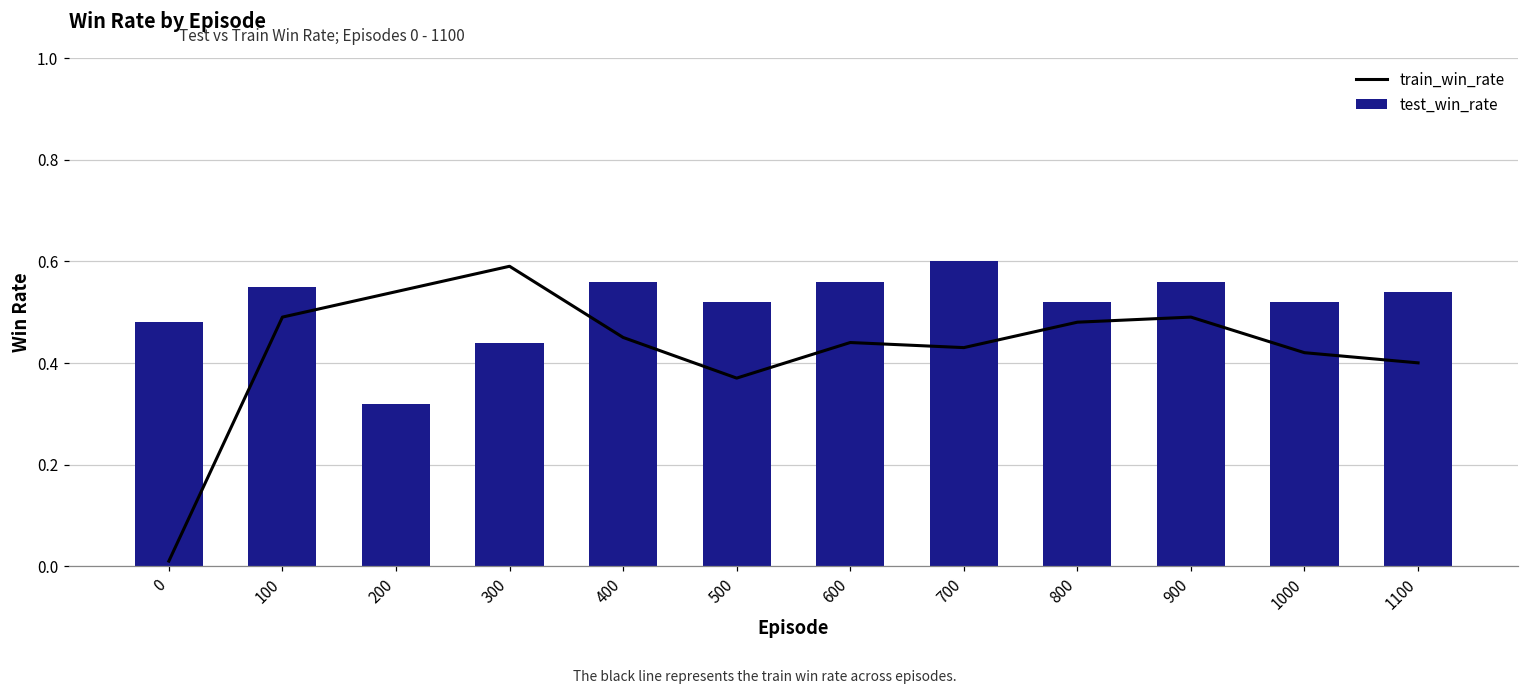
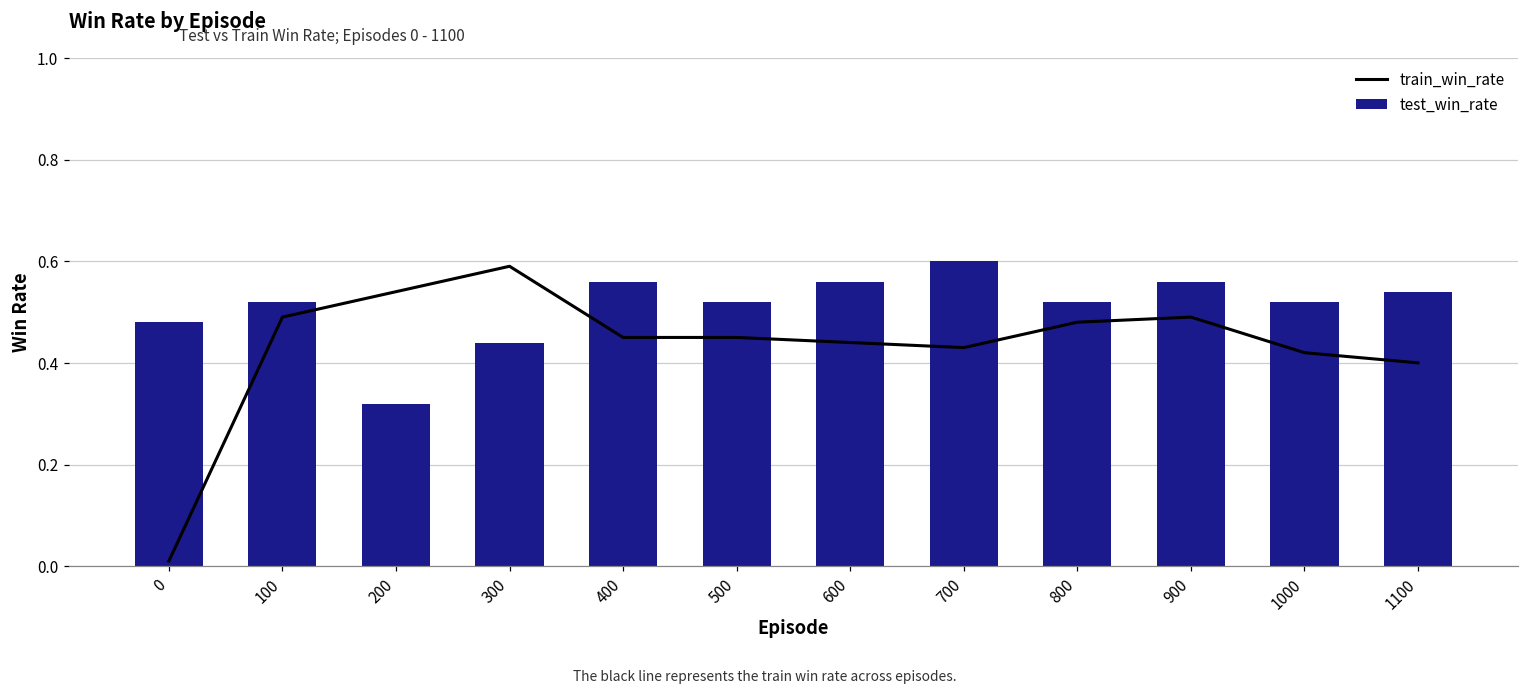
test_win_rate, 100: 0.55 -> 0.52
train_win_rate, 500: 0.37 -> 0.45
